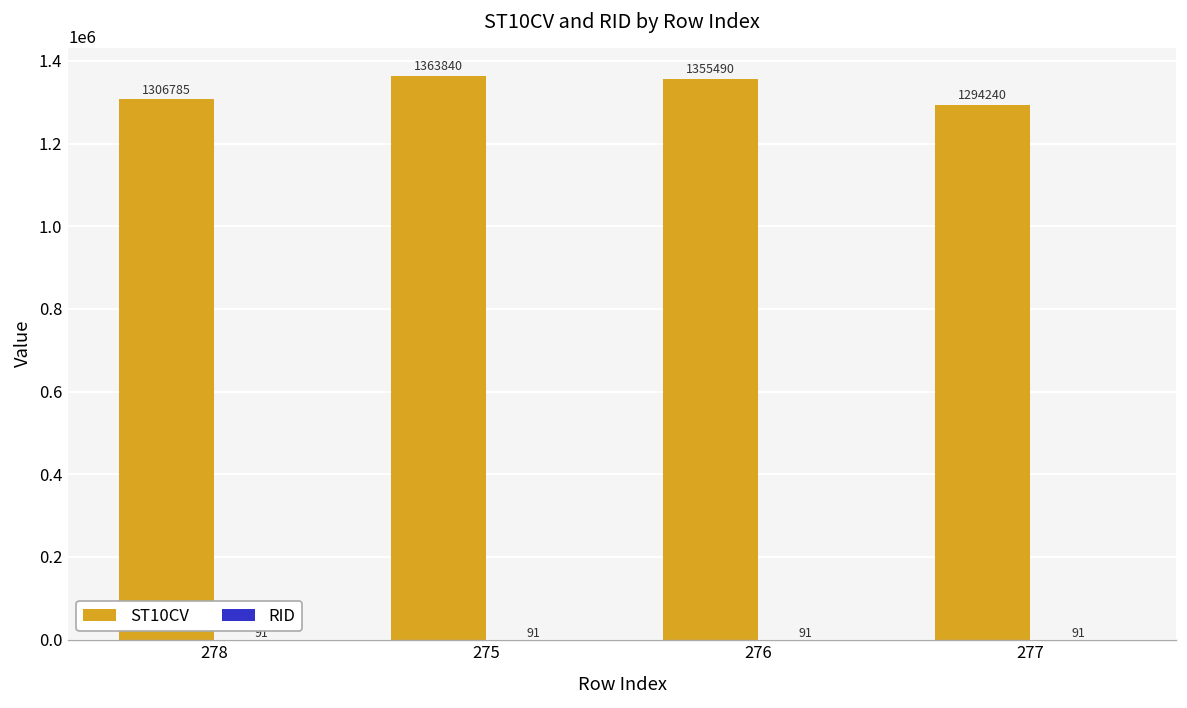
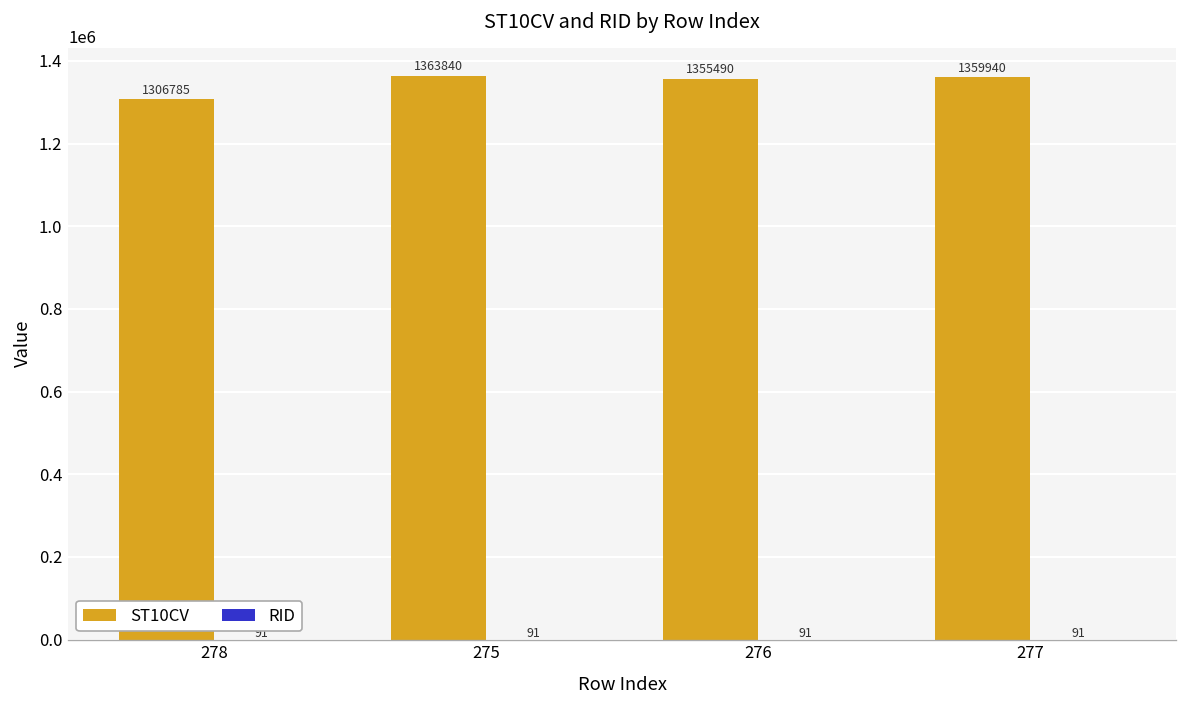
ST10CV, 277: 1294240 -> 1359940
